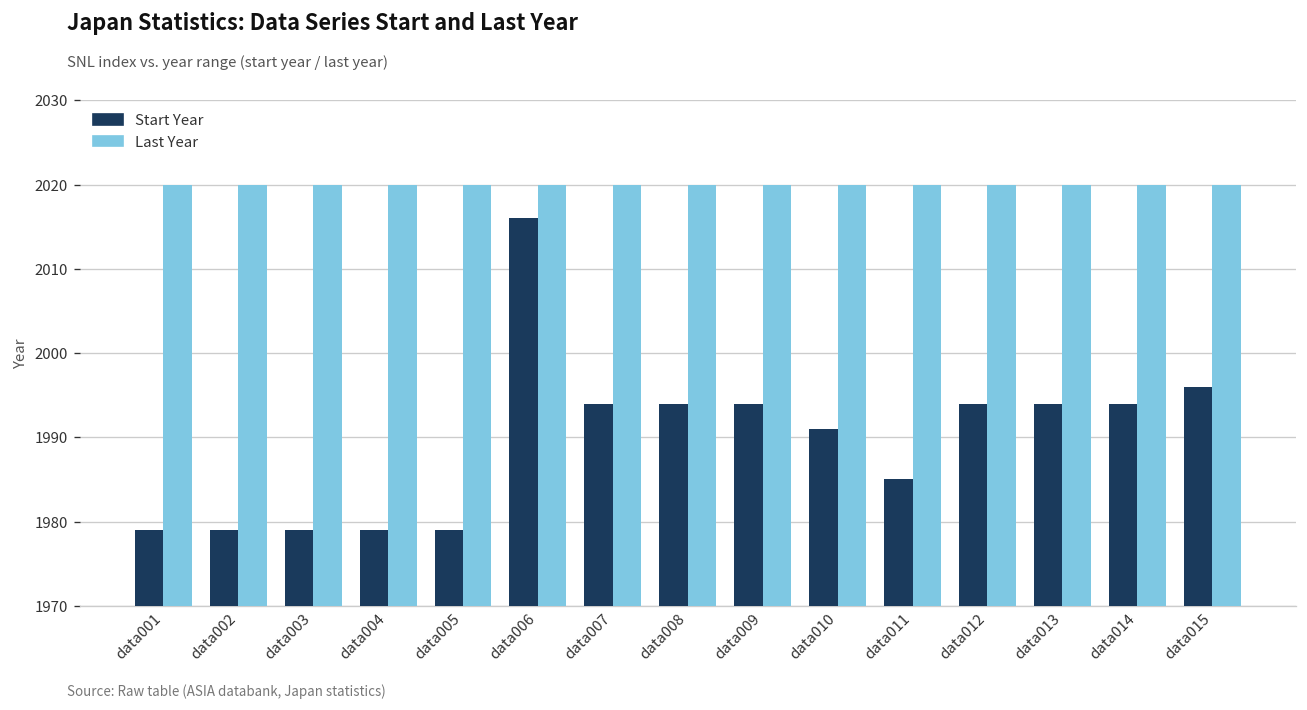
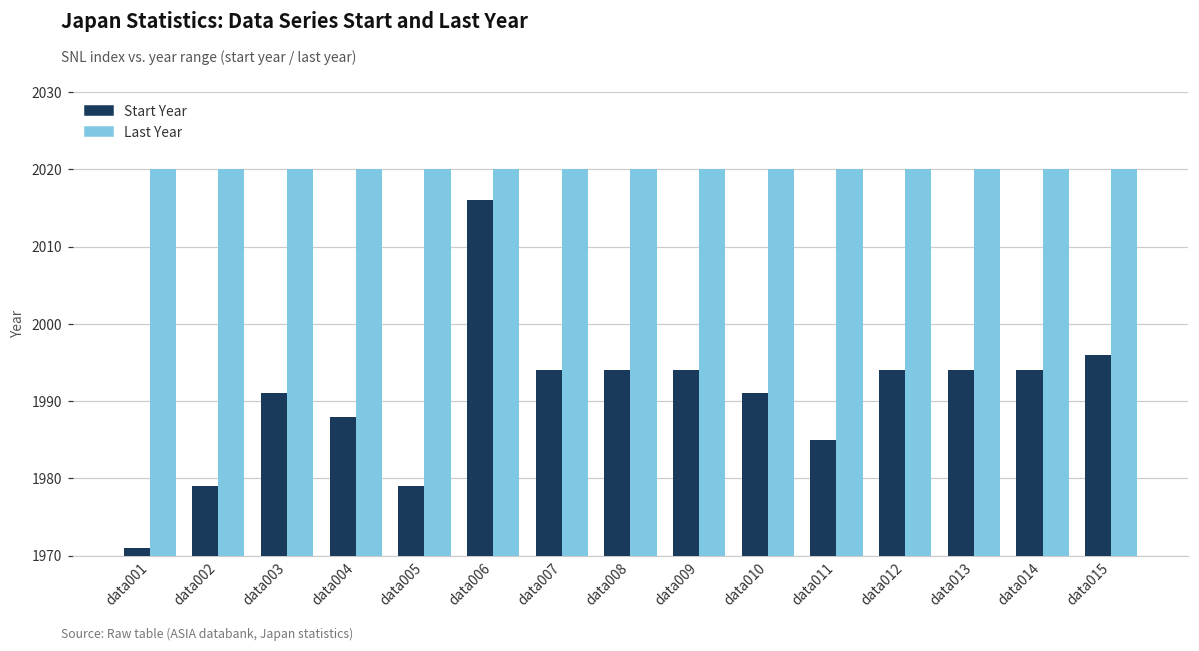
Start Year, data001: 1979 -> 1971
Start Year, data003: 1979 -> 1991
Start Year, data004: 1979 -> 1988
